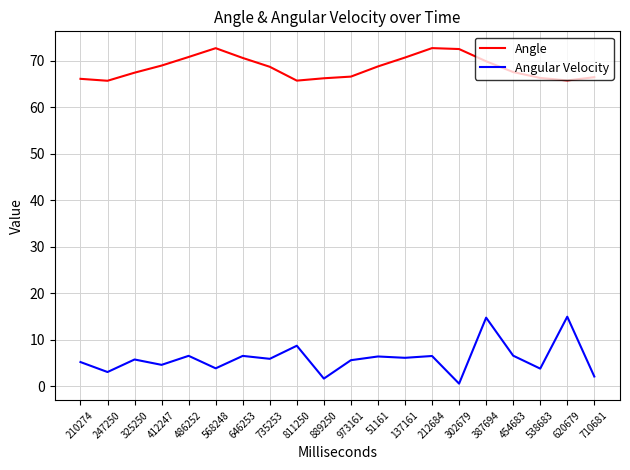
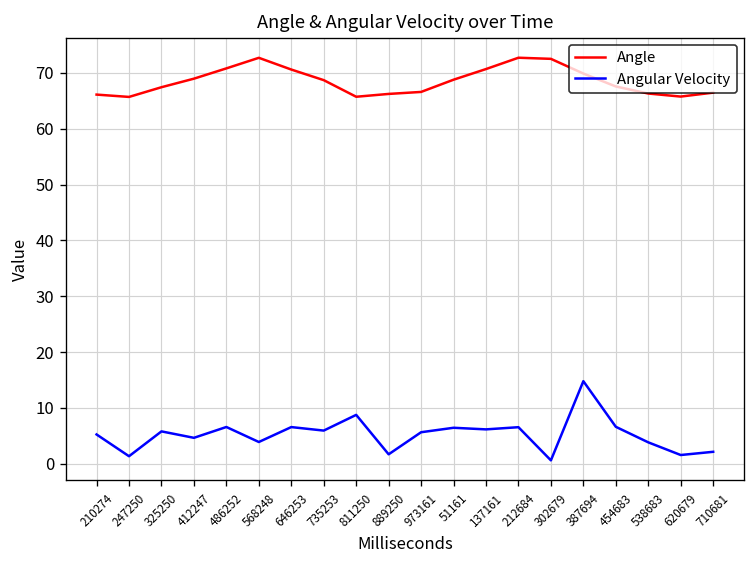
Angular Velocity, 247250: 3 -> 1
Angular Velocity, 620679: 15 -> 2
